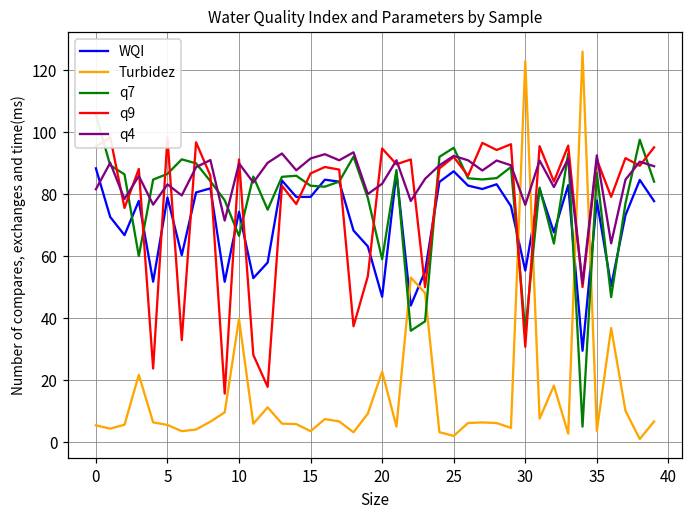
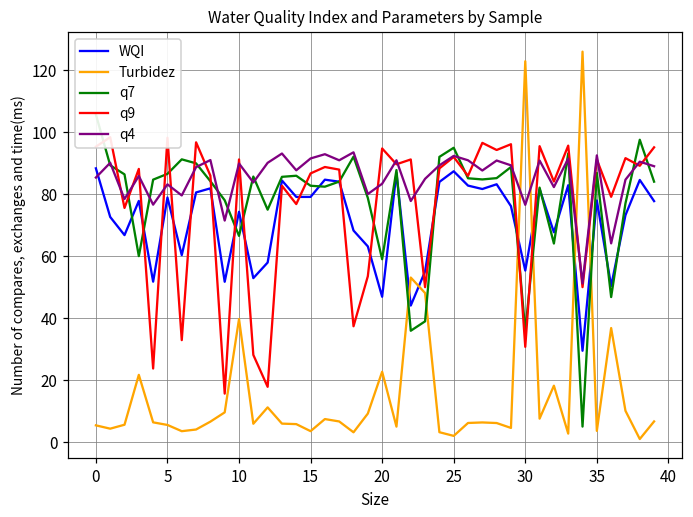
q4, 0: 82 -> 85
